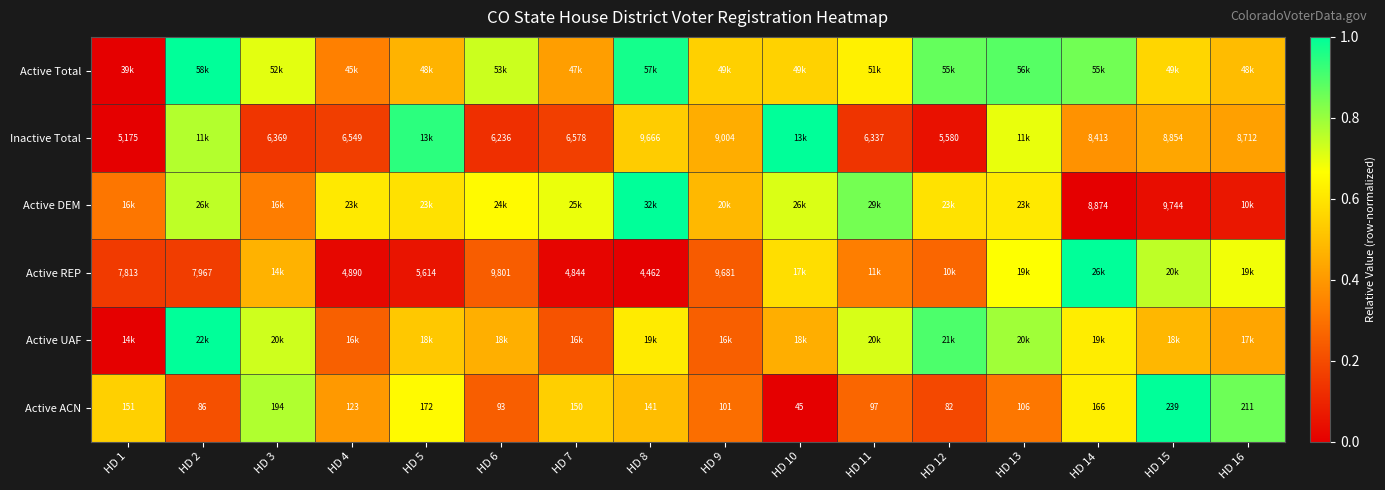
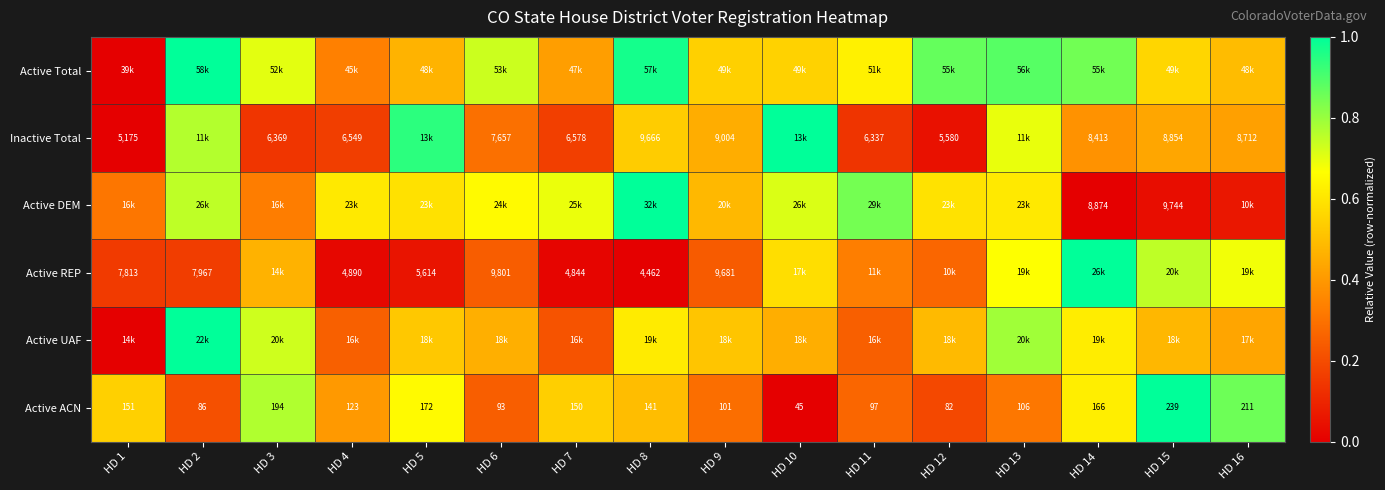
Inactive Total, HD 6: 6,236 -> 7,657
Active UAF, HD 9: 16k -> 18k
Active UAF, HD 11: 20k -> 16k
Active UAF, HD 12: 21k -> 18k
